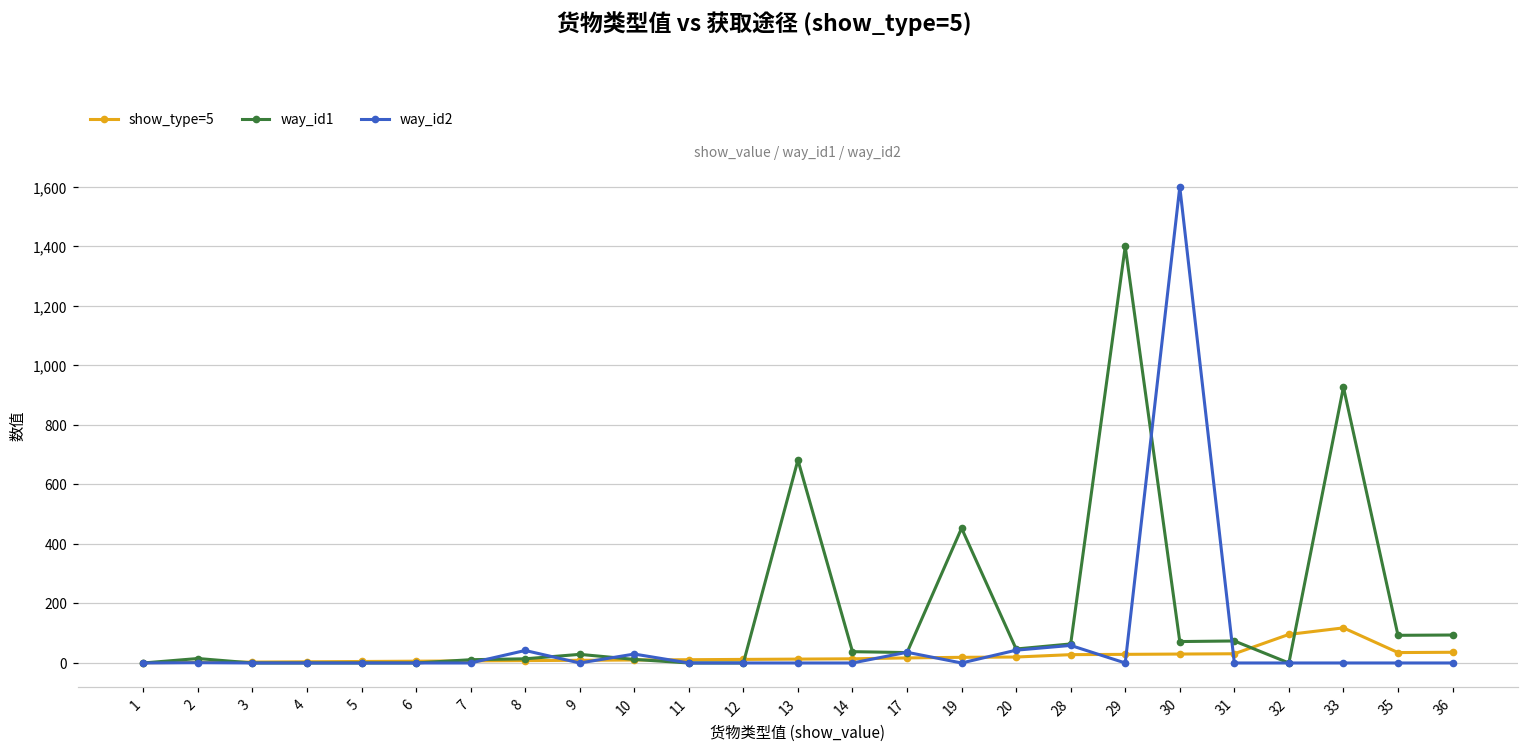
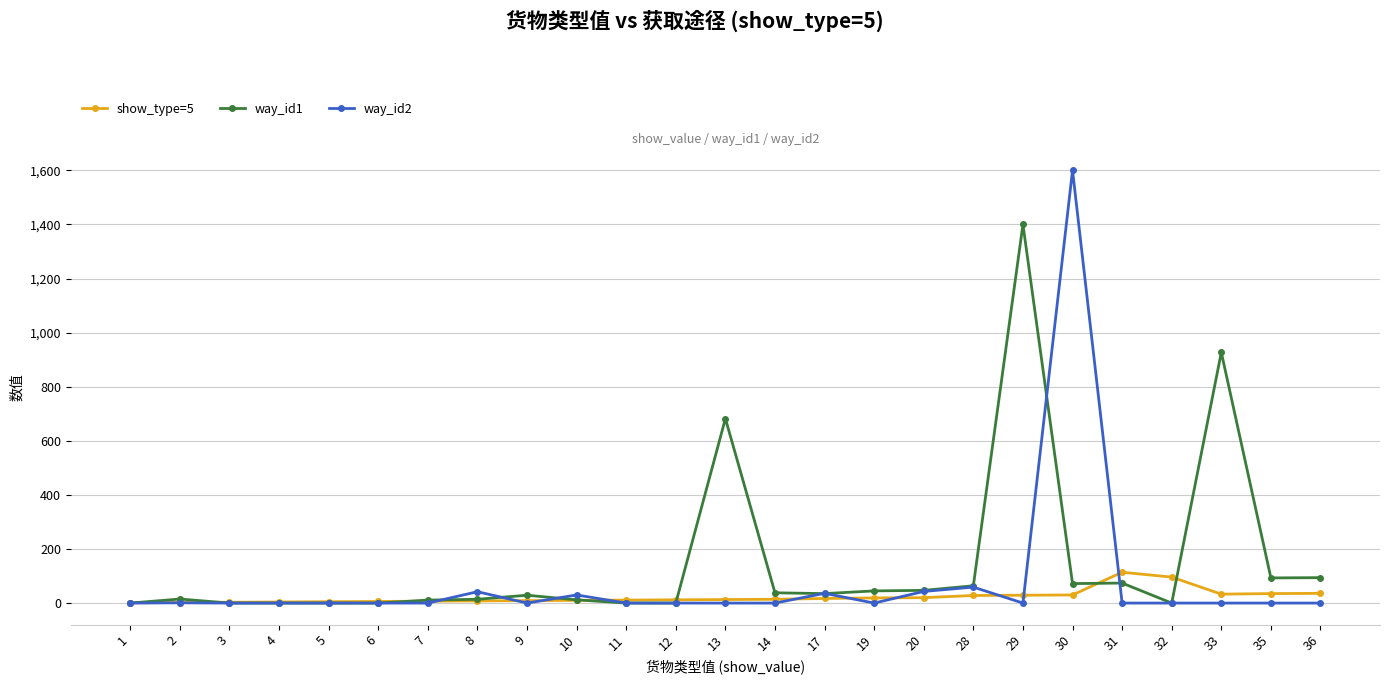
way_id1, 19: 450 -> 50
show_type=5, 31: 30 -> 110
show_type=5, 33: 120 -> 30
